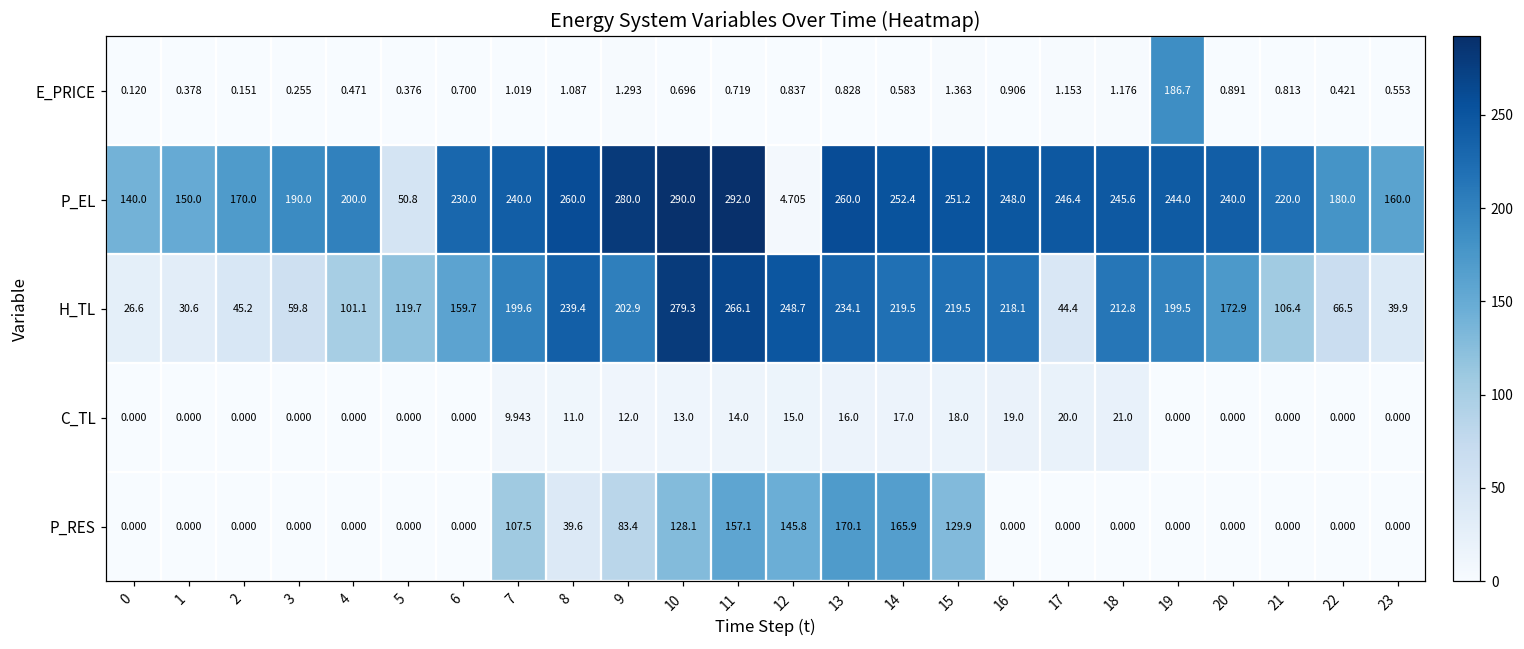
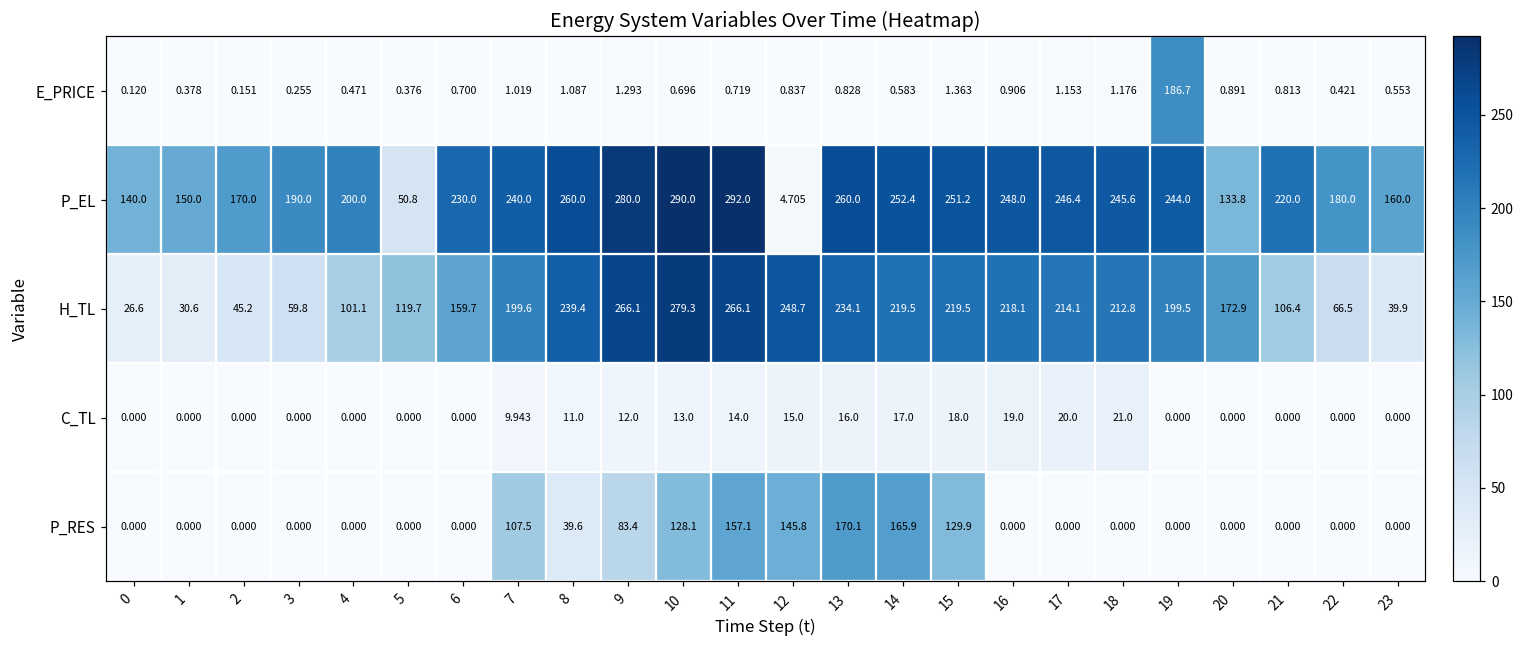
P_EL, 20: 240.0 -> 133.8
H_TL, 9: 202.9 -> 266.1
H_TL, 17: 44.4 -> 214.1
